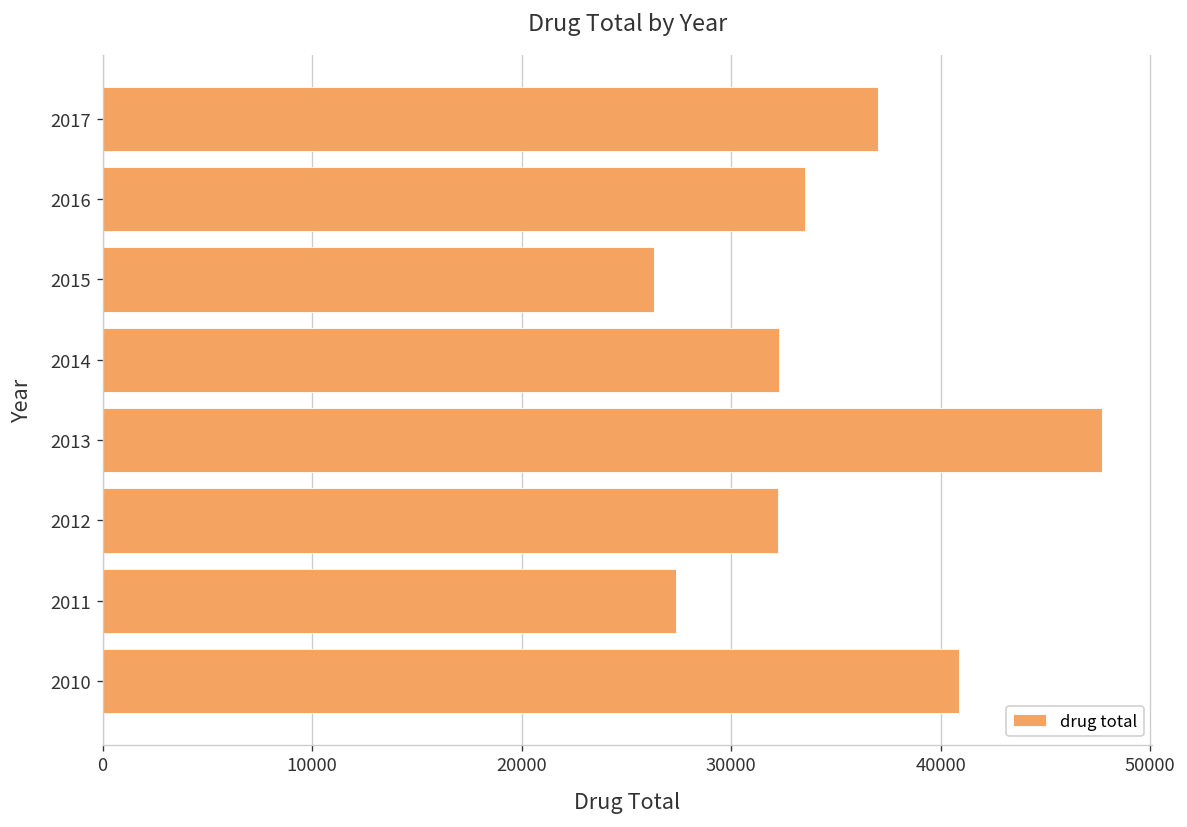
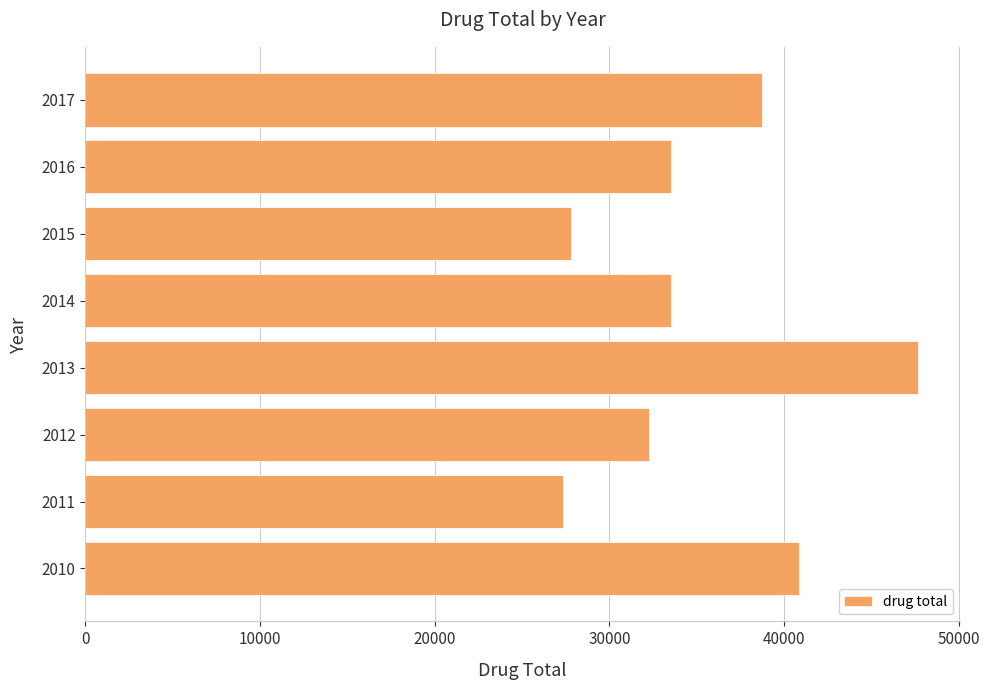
2017: 37000 -> 38700
2015: 26300 -> 27800
2014: 32300 -> 33600
